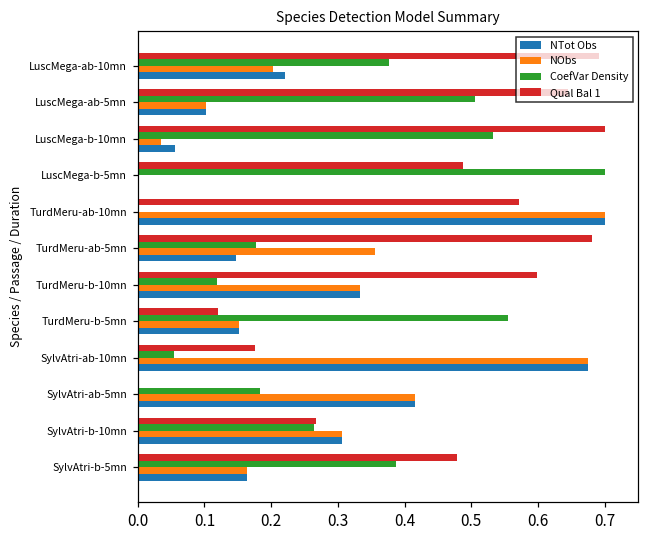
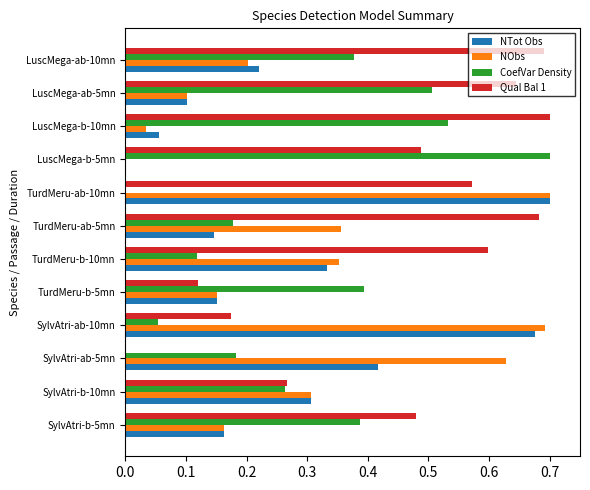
NObs, TurdMeru-b-10mn: 0.33 -> 0.35
CoefVar Density, TurdMeru-b-5mn: 0.55 -> 0.39
NObs, SylvAtri-ab-10mn: 0.68 -> 0.69
NObs, SylvAtri-ab-5mn: 0.42 -> 0.63
